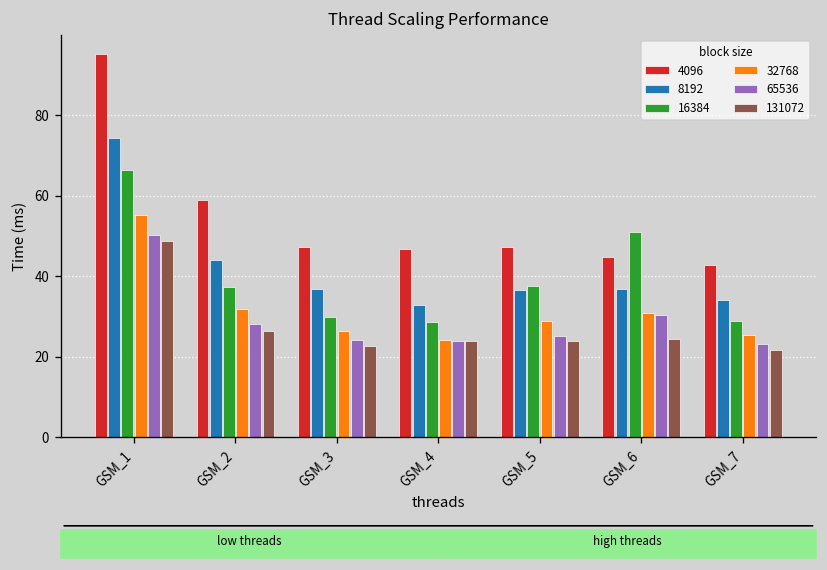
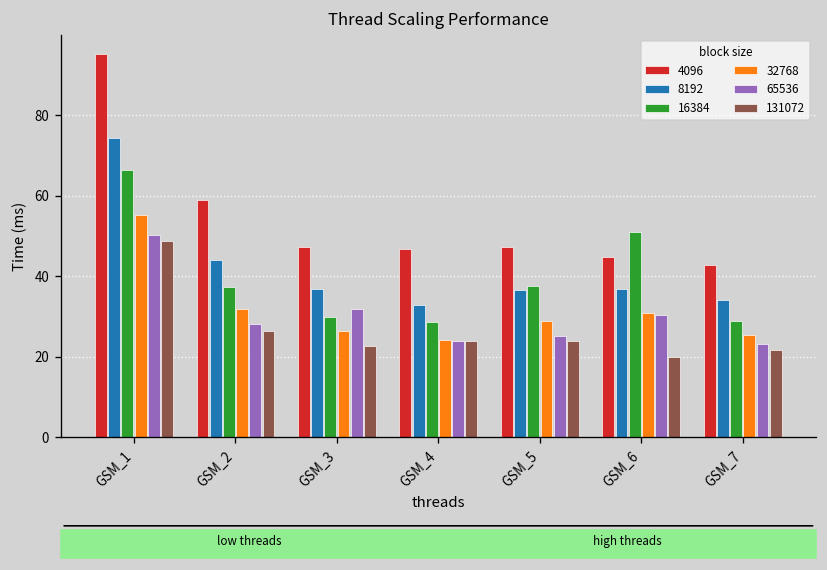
65536, GSM_3: 24 -> 32
131072, GSM_6: 24 -> 20
